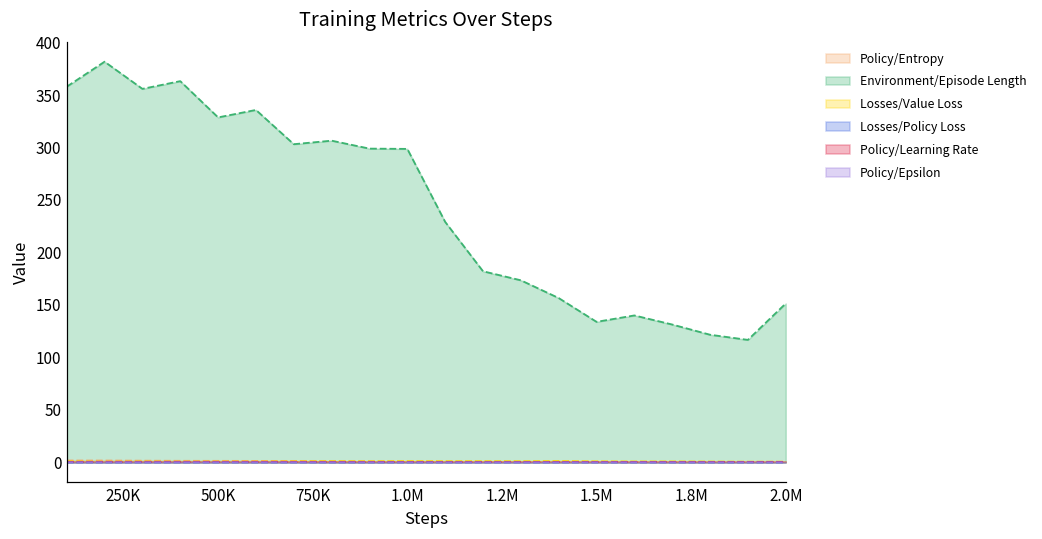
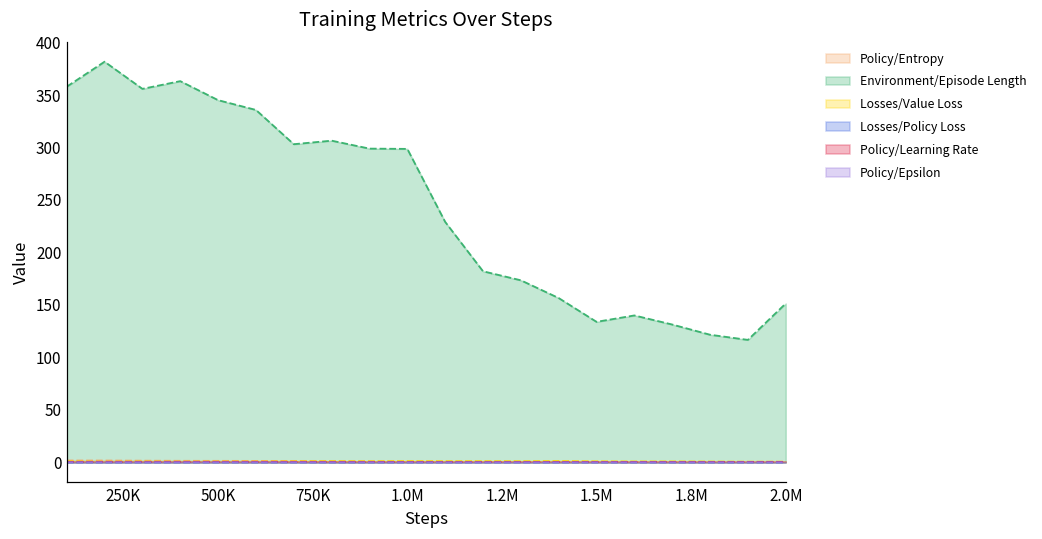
Environment/Episode Length, 500K: 330 -> 350
